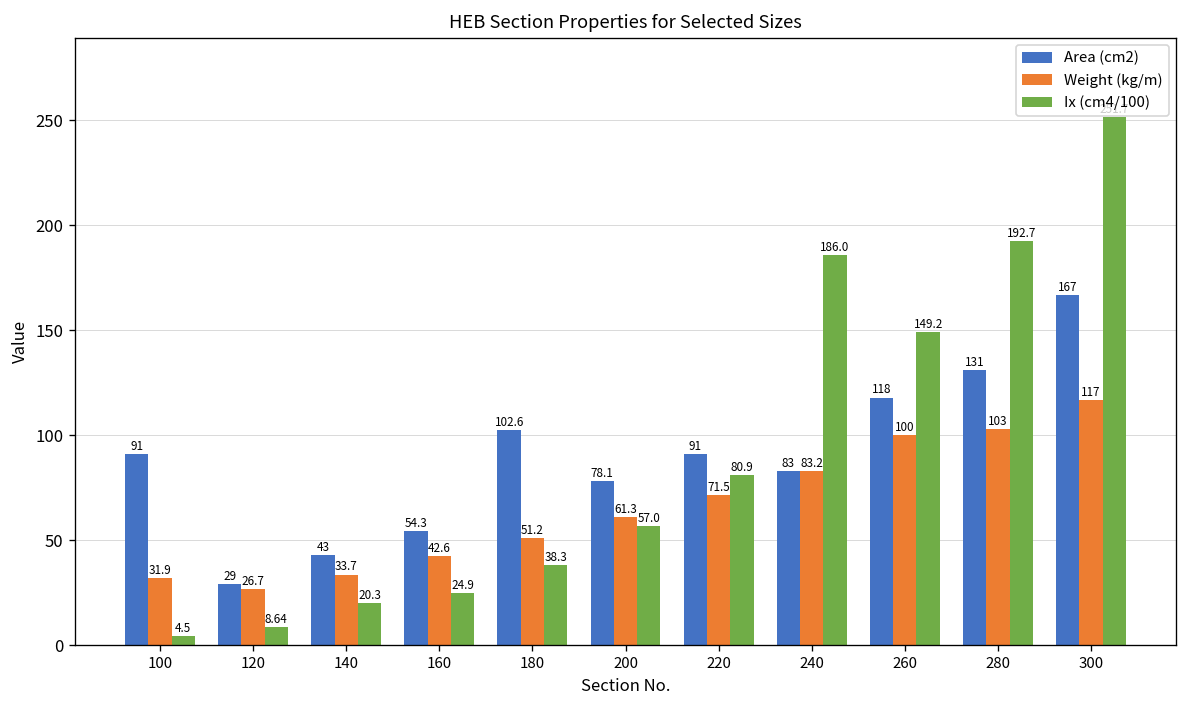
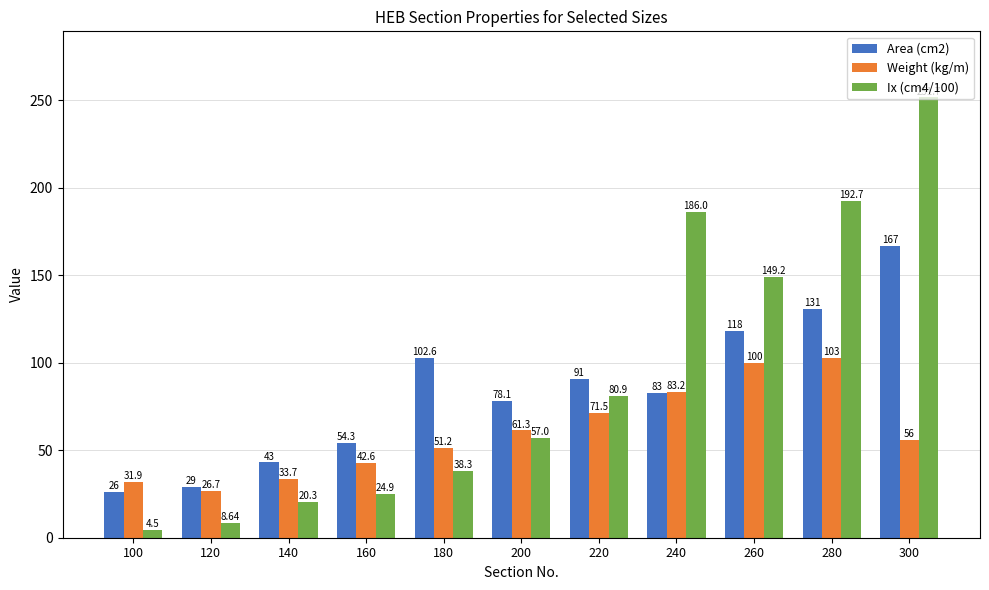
Area (cm2), 100: 91 -> 26
Weight (kg/m), 300: 117 -> 56
